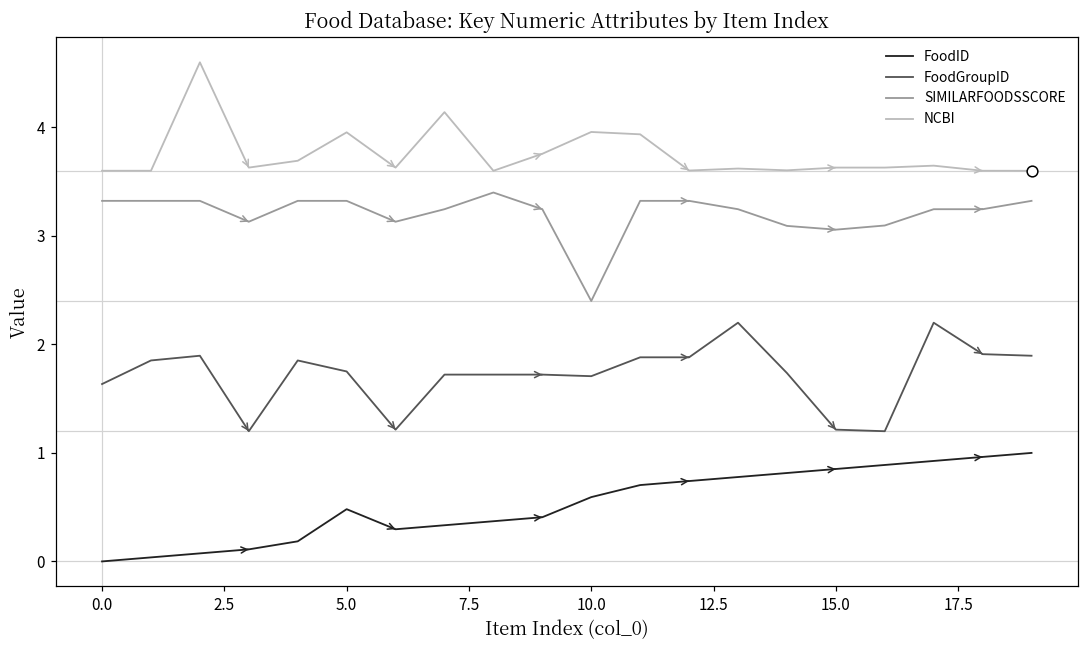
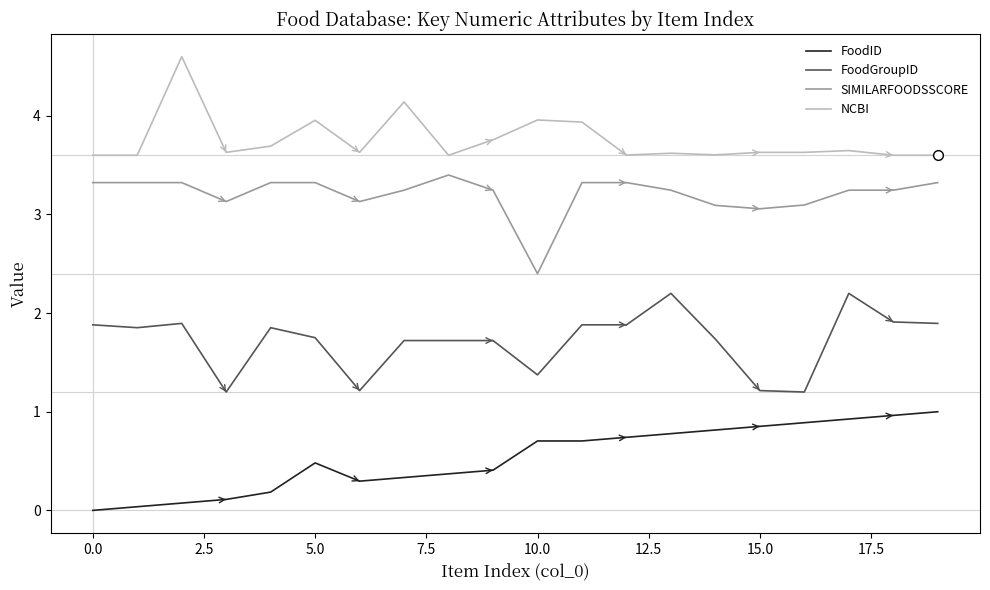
FoodGroupID, 0.0: 1.6 -> 1.9
FoodID, 10.0: 0.6 -> 0.7
FoodGroupID, 10.0: 1.7 -> 1.4
